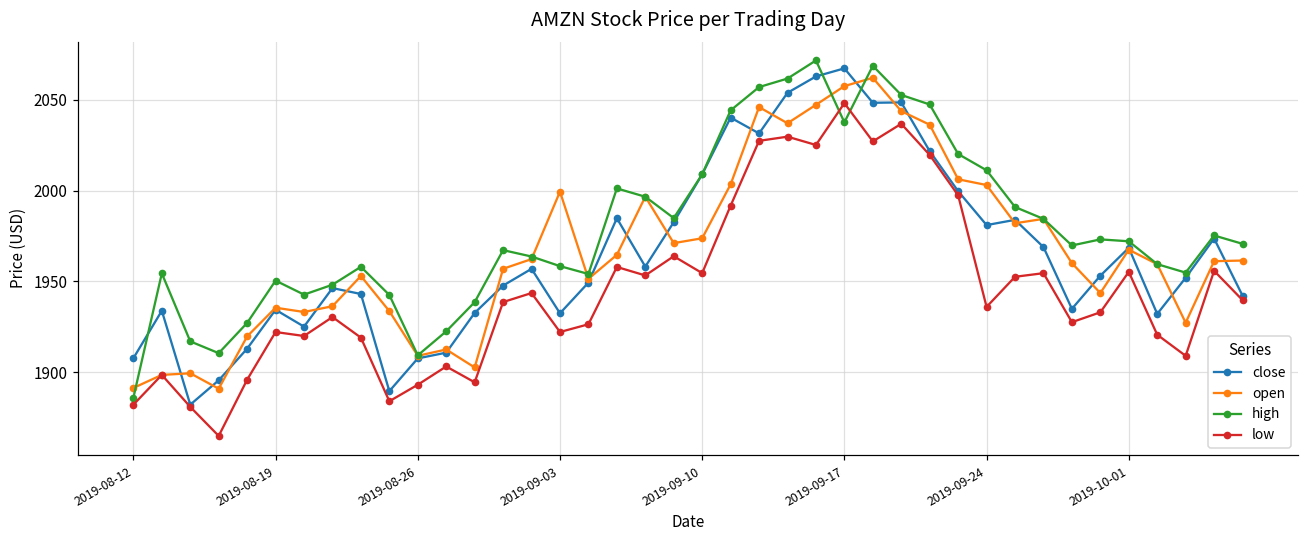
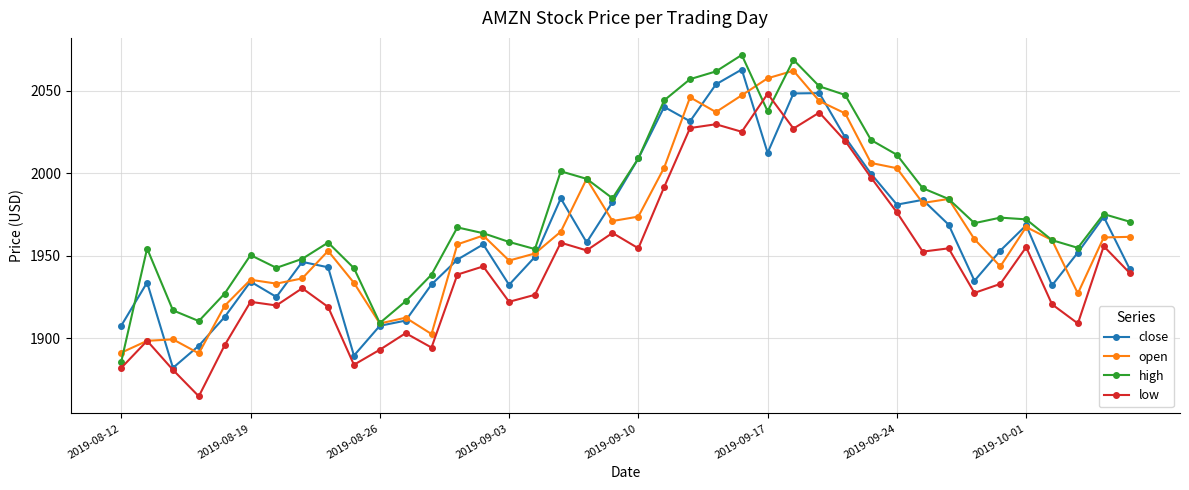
open, 2019-09-03: 1999 -> 1947
close, 2019-09-17: 2067 -> 2012
low, 2019-09-24: 1936 -> 1976
